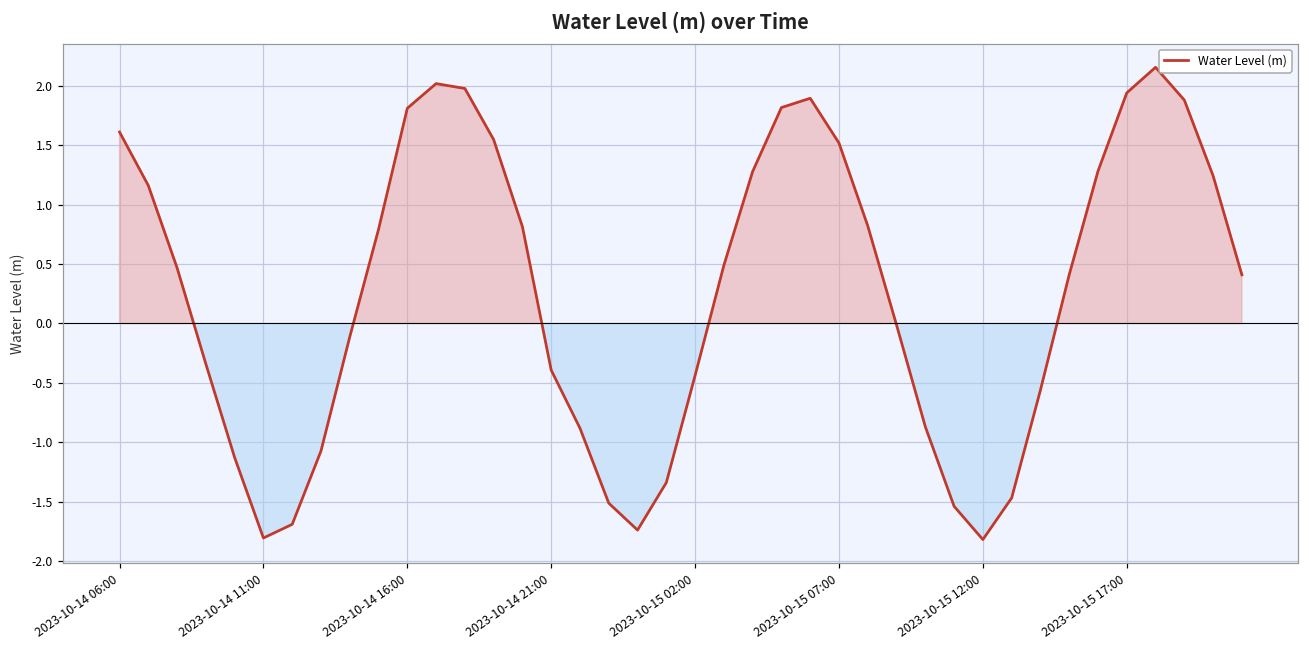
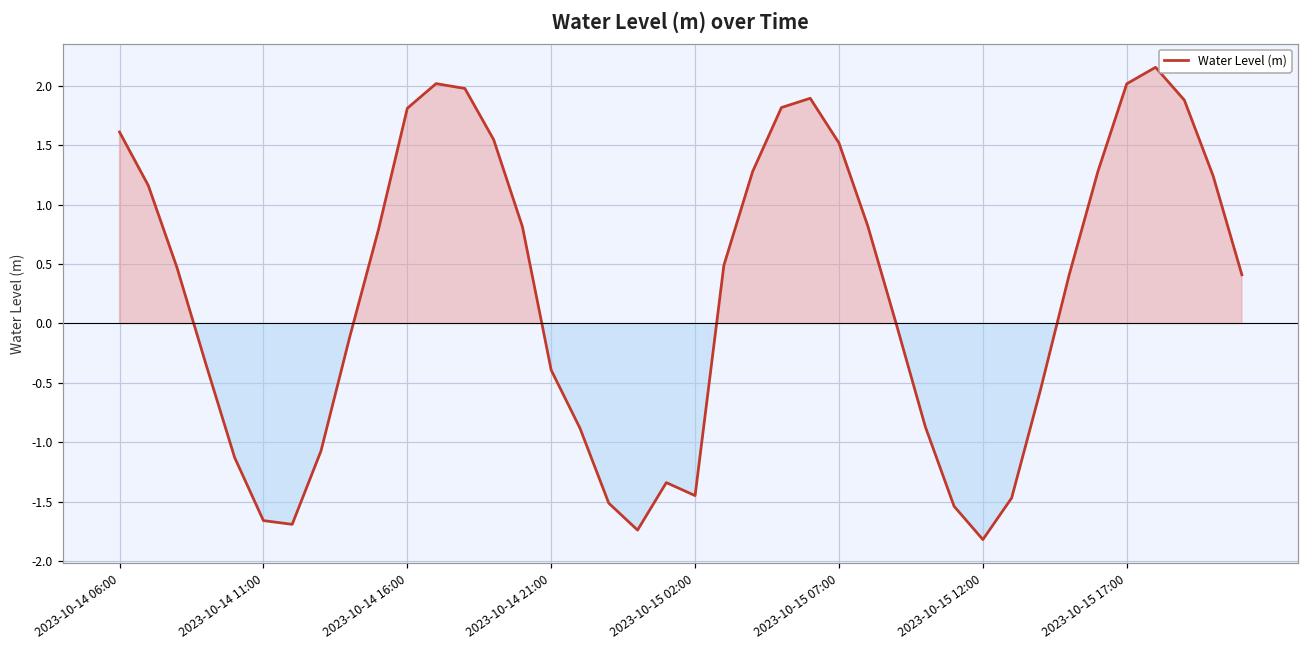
2023-10-14 11:00: -1.80 -> -1.66
2023-10-15 02:00: -0.44 -> -1.45
2023-10-15 17:00: 1.94 -> 2.02
